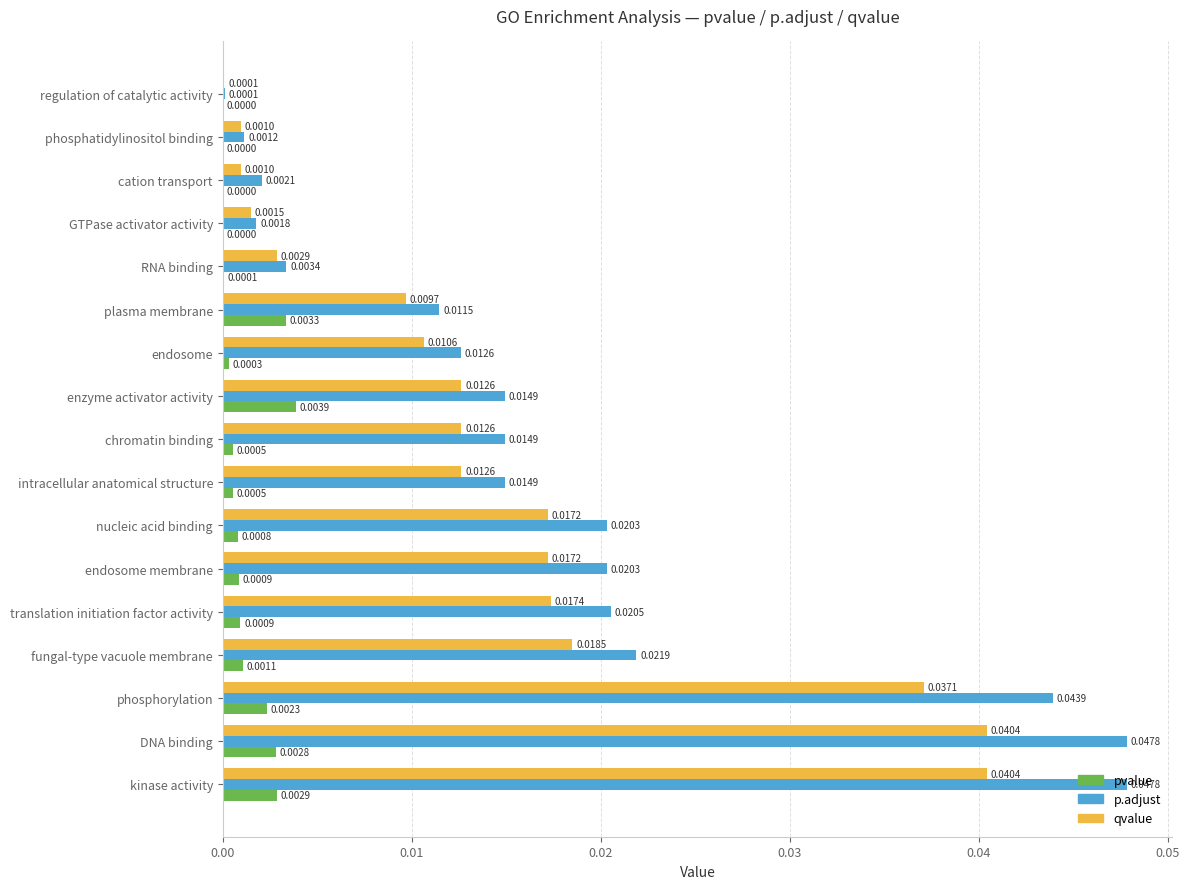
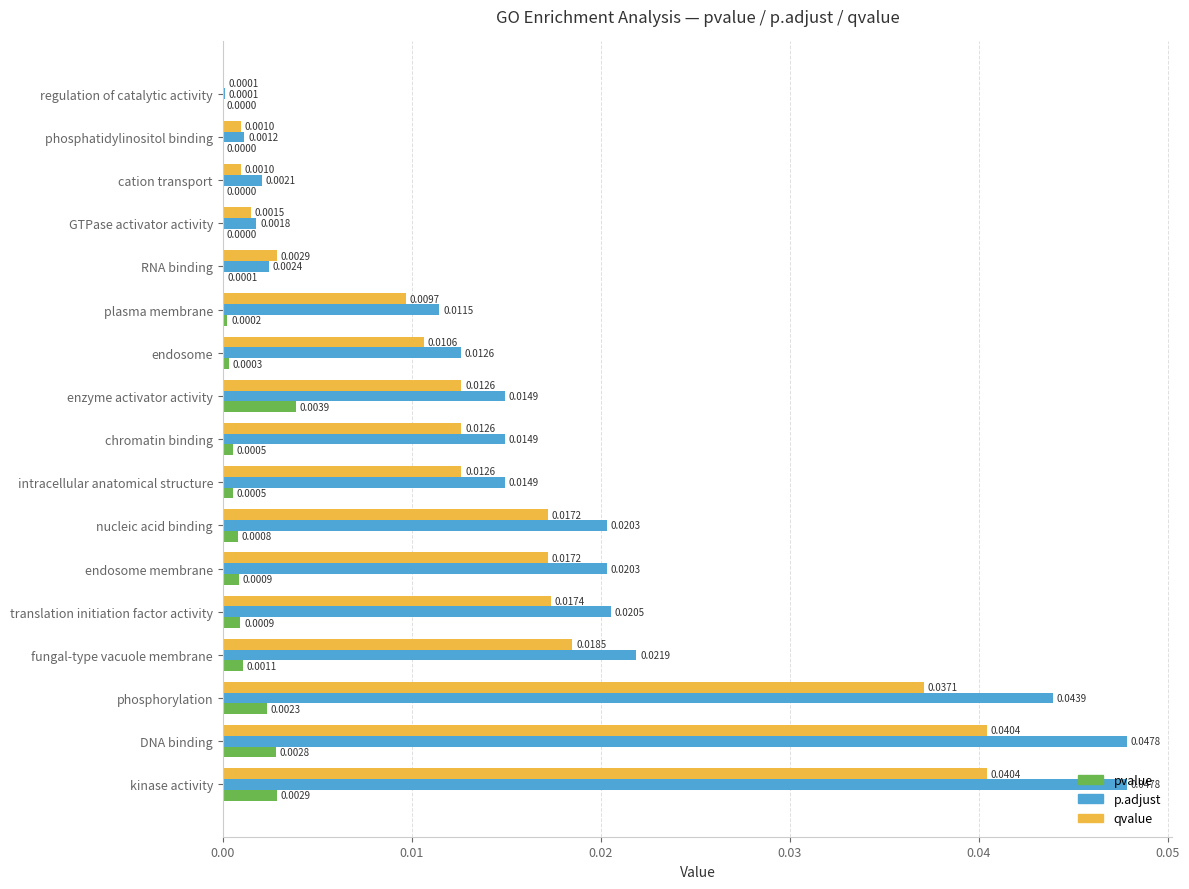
p.adjust, RNA binding: 0.0034 -> 0.0024
pvalue, plasma membrane: 0.0033 -> 0.0002
